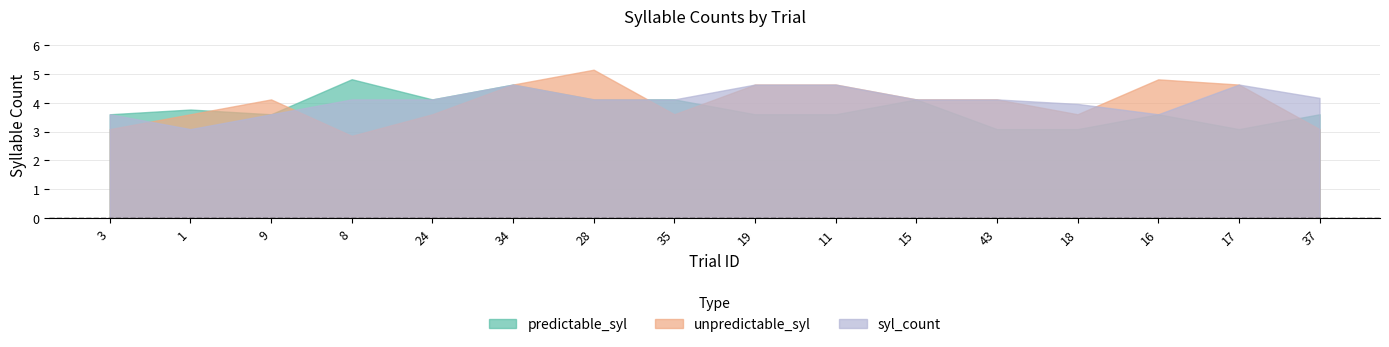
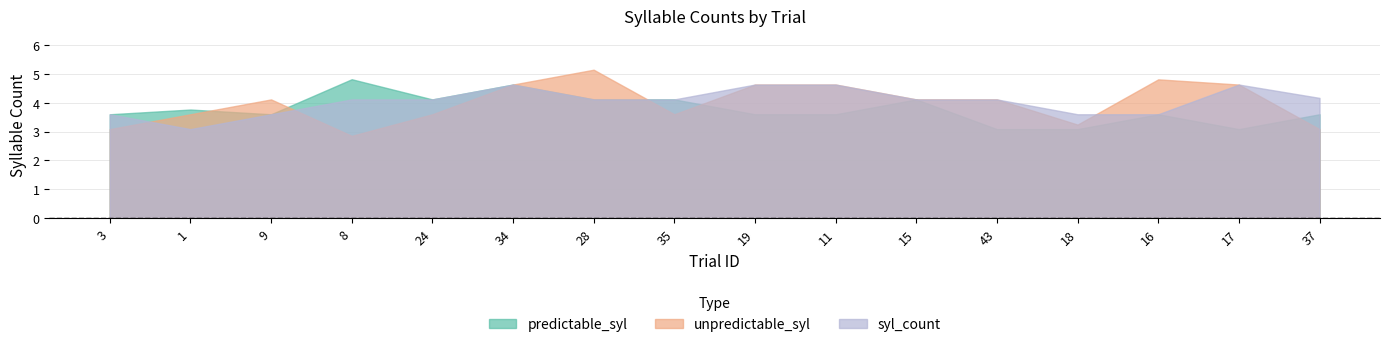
unpredictable_syl, 18: 3.6 -> 3.2
syl_count, 18: 4.0 -> 3.6
